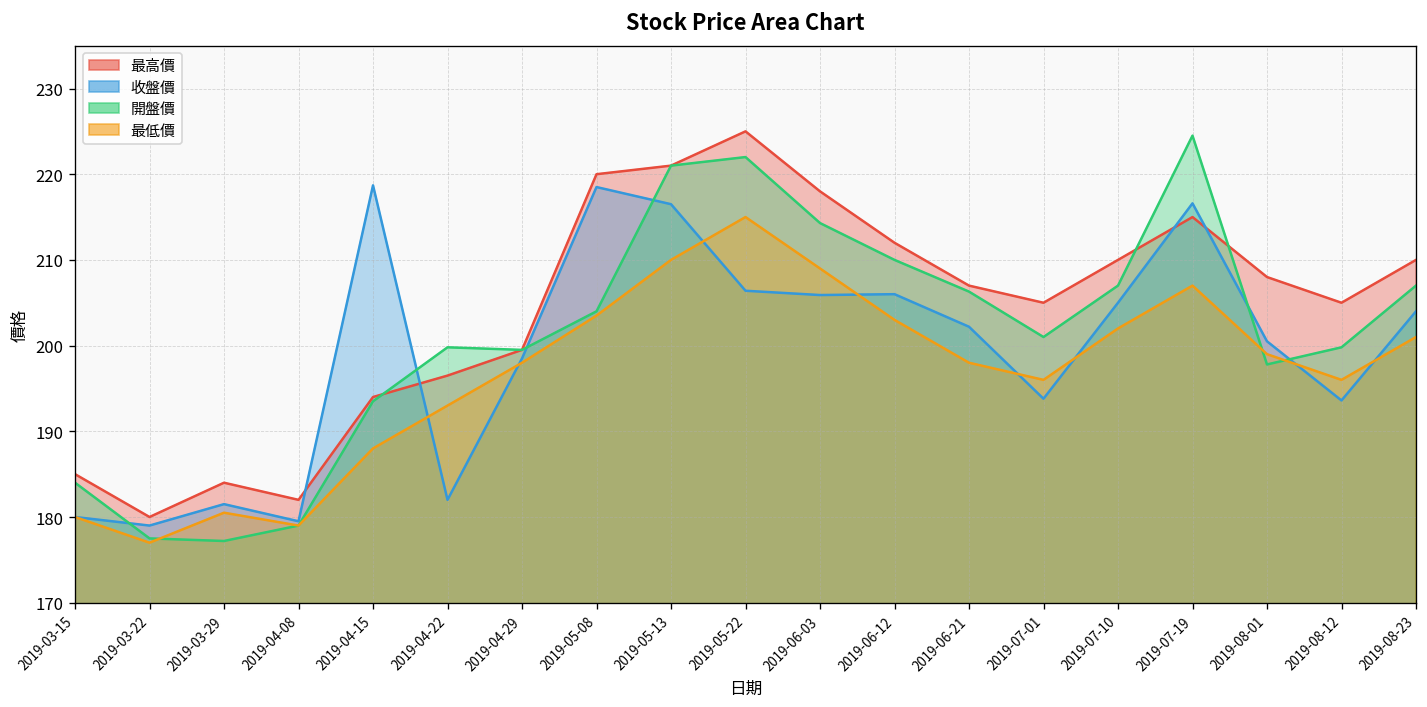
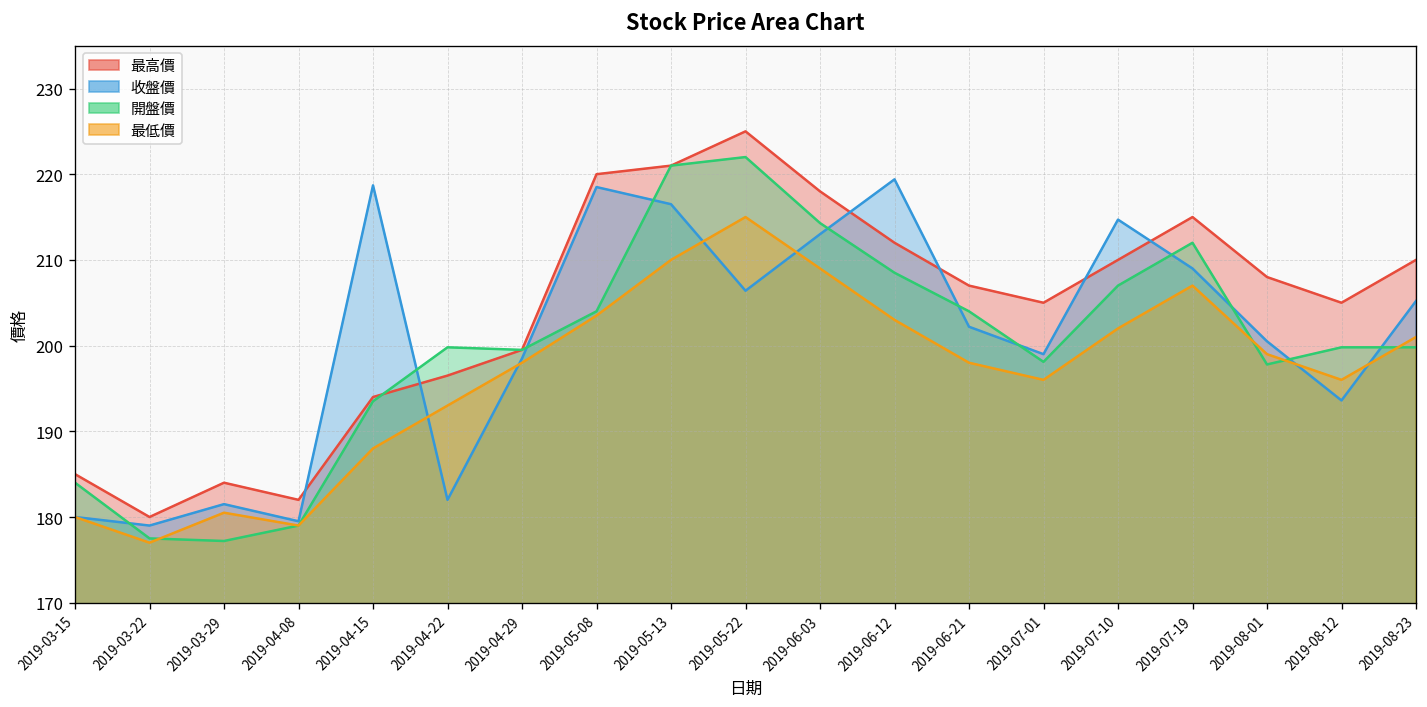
收盤價, 2019-06-03: 206 -> 213
收盤價, 2019-06-12: 206 -> 219
開盤價, 2019-06-12: 210 -> 209
開盤價, 2019-06-21: 206 -> 204
收盤價, 2019-07-01: 194 -> 199
開盤價, 2019-07-01: 201 -> 198
收盤價, 2019-07-10: 205 -> 215
收盤價, 2019-07-19: 217 -> 209
開盤價, 2019-07-19: 225 -> 212
收盤價, 2019-08-23: 204 -> 205
開盤價, 2019-08-23: 207 -> 200
